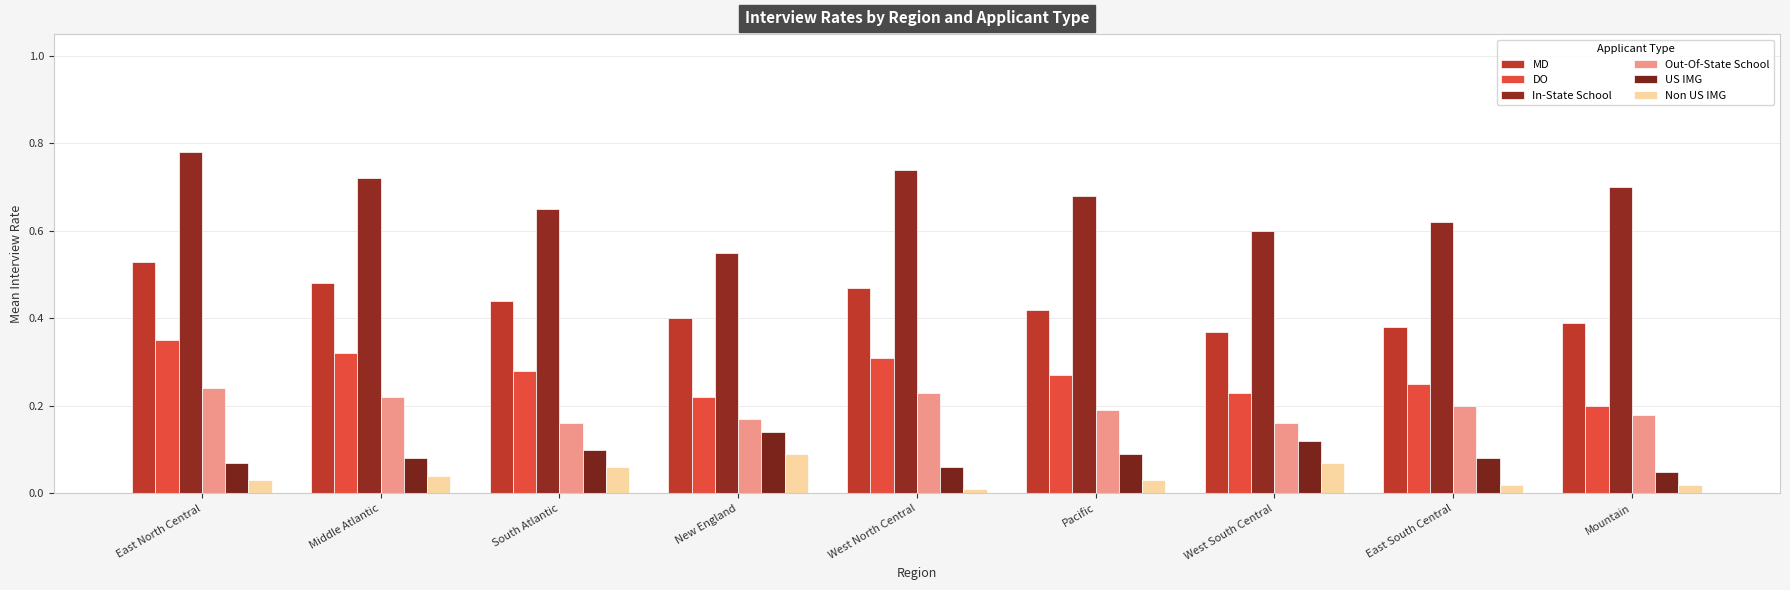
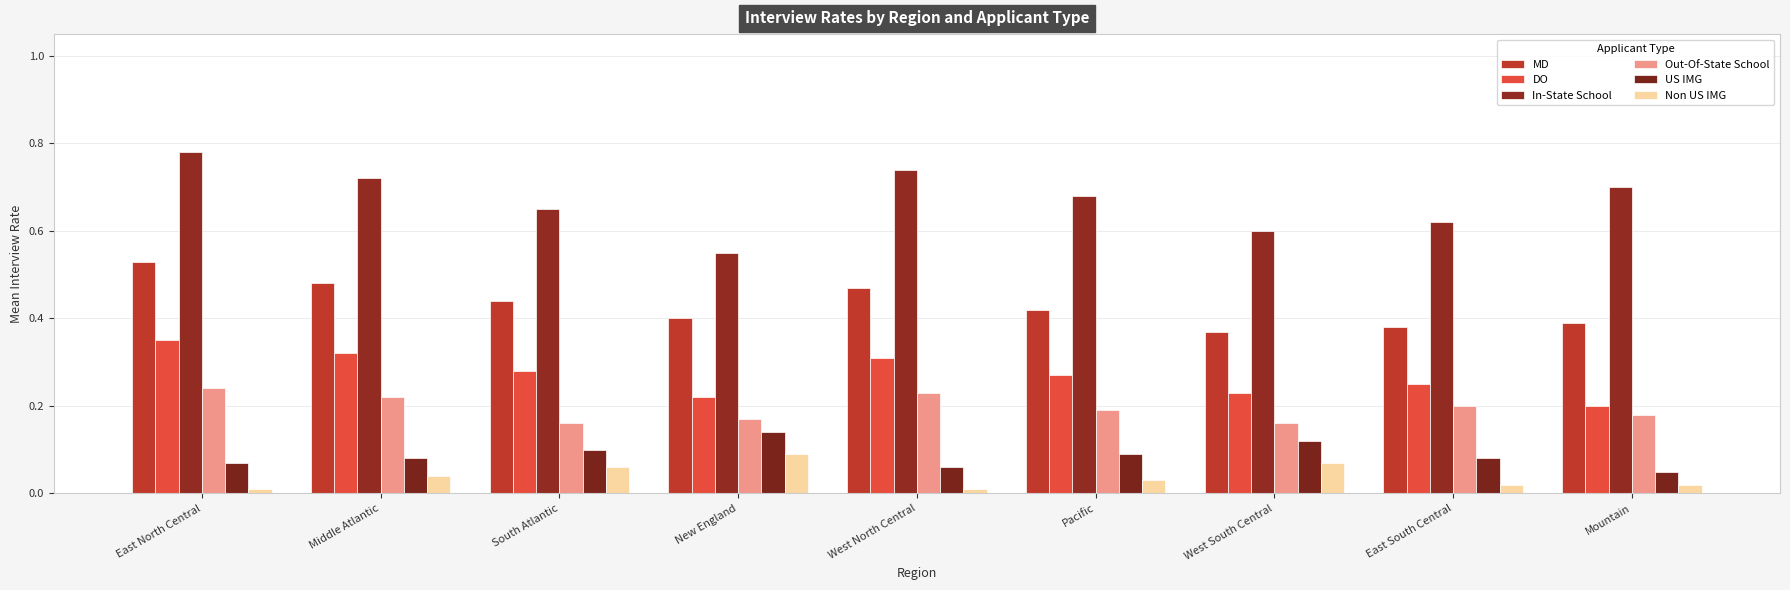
Non US IMG, East North Central: 0.03 -> 0.01
